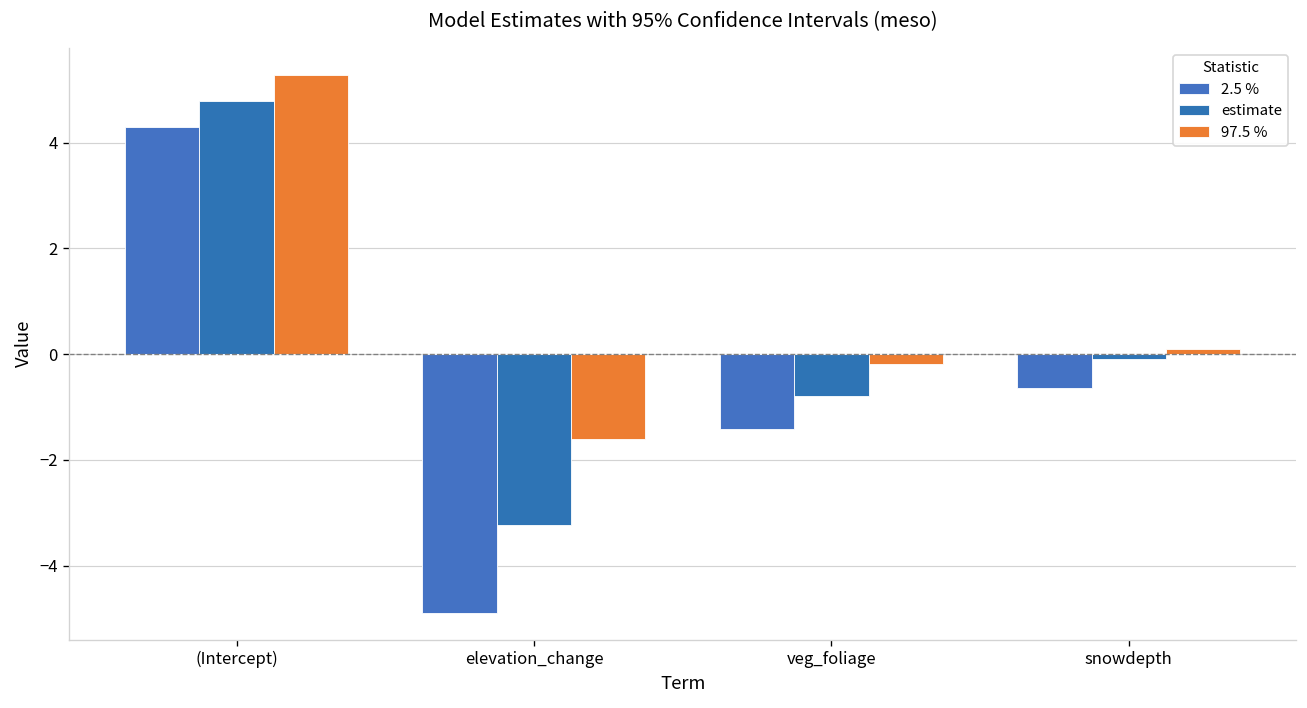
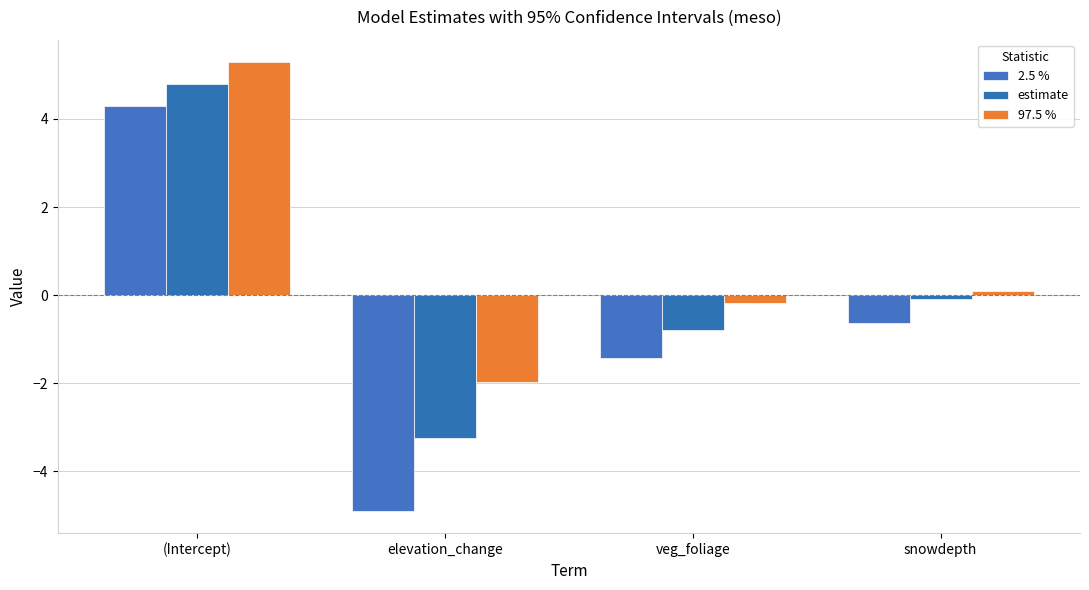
97.5 %, elevation_change: -1.6 -> -2.0
